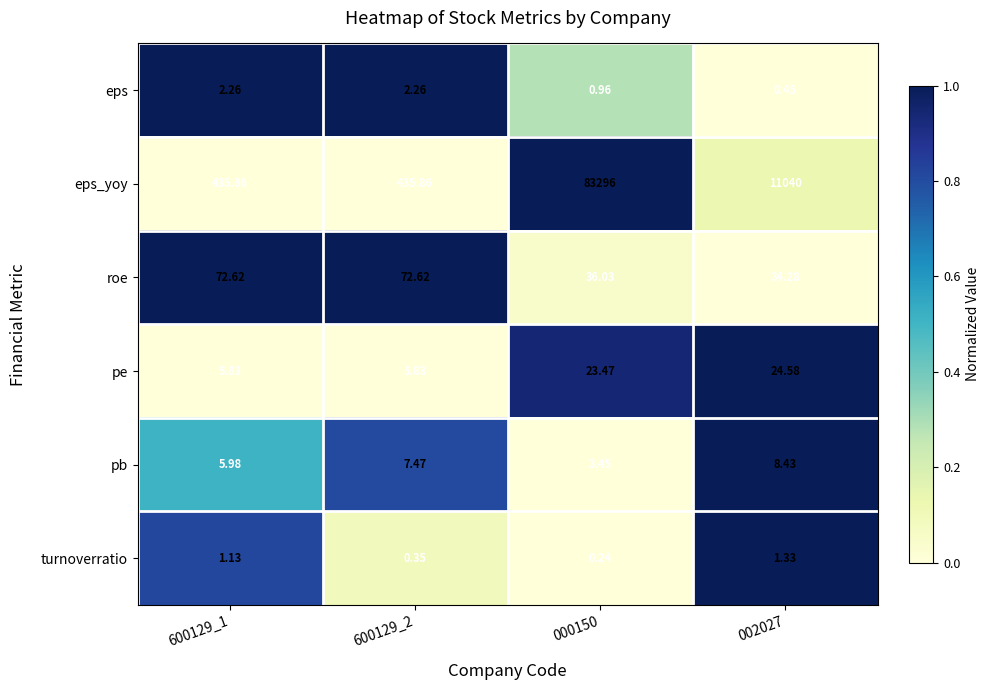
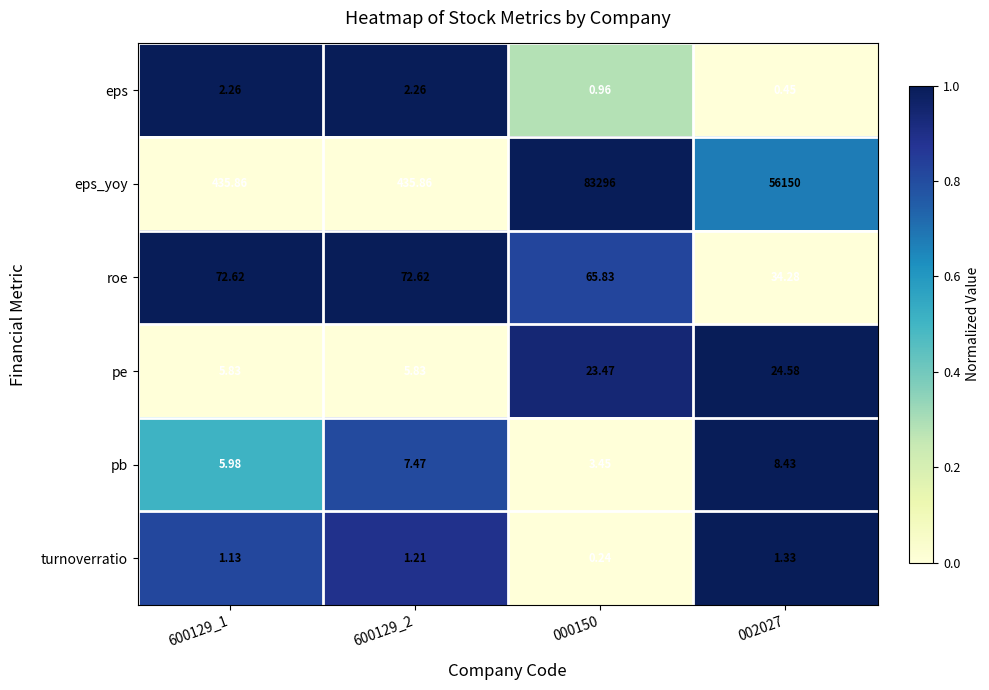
eps_yoy, 002027: 11040 -> 56150
roe, 000150: 36.03 -> 65.83
turnoverratio, 600129_2: 0.35 -> 1.21
